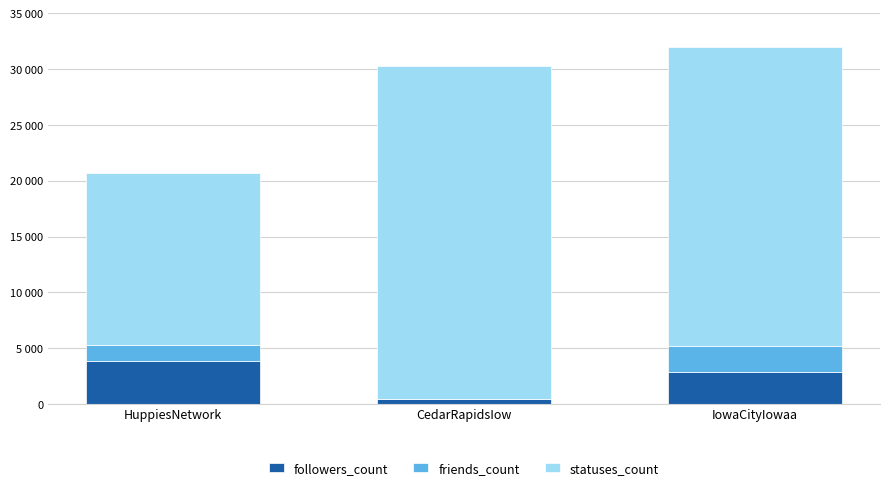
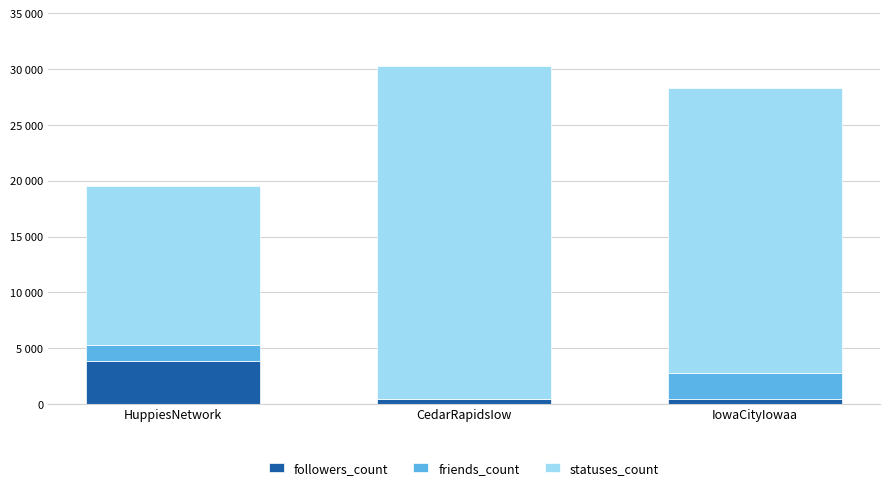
statuses_count, HuppiesNetwork: 15500 -> 14300
followers_count, IowaCityIowaa: 2900 -> 400
statuses_count, IowaCityIowaa: 26800 -> 25600
